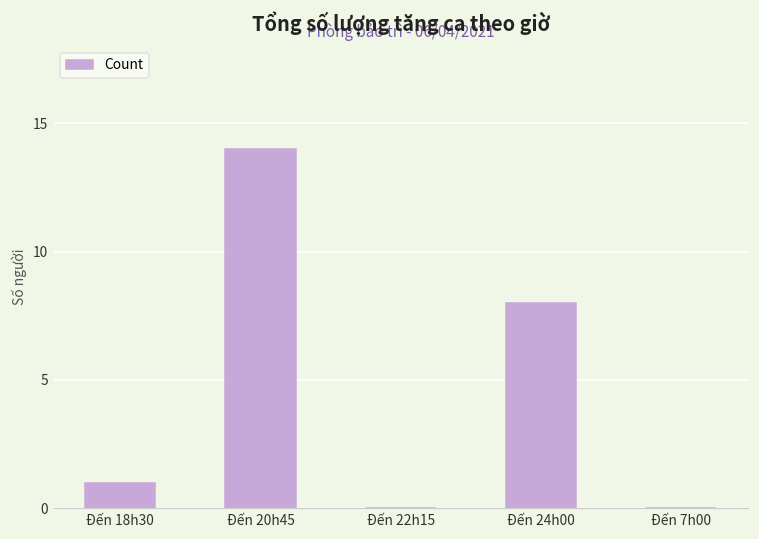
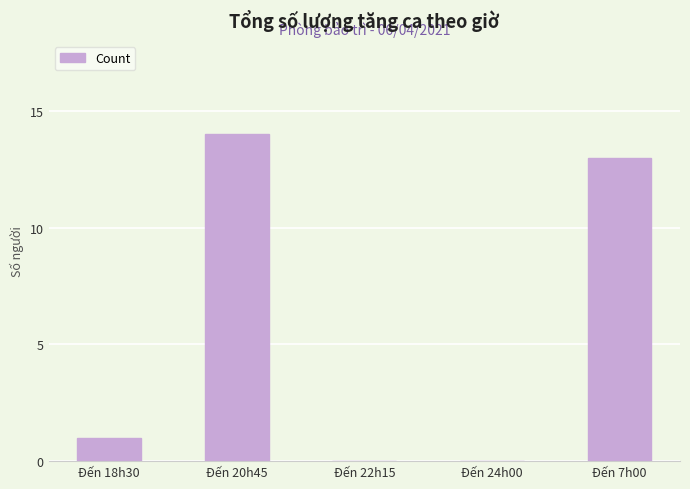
Đến 24h00: 8 -> 0
Đến 7h00: 0 -> 13
